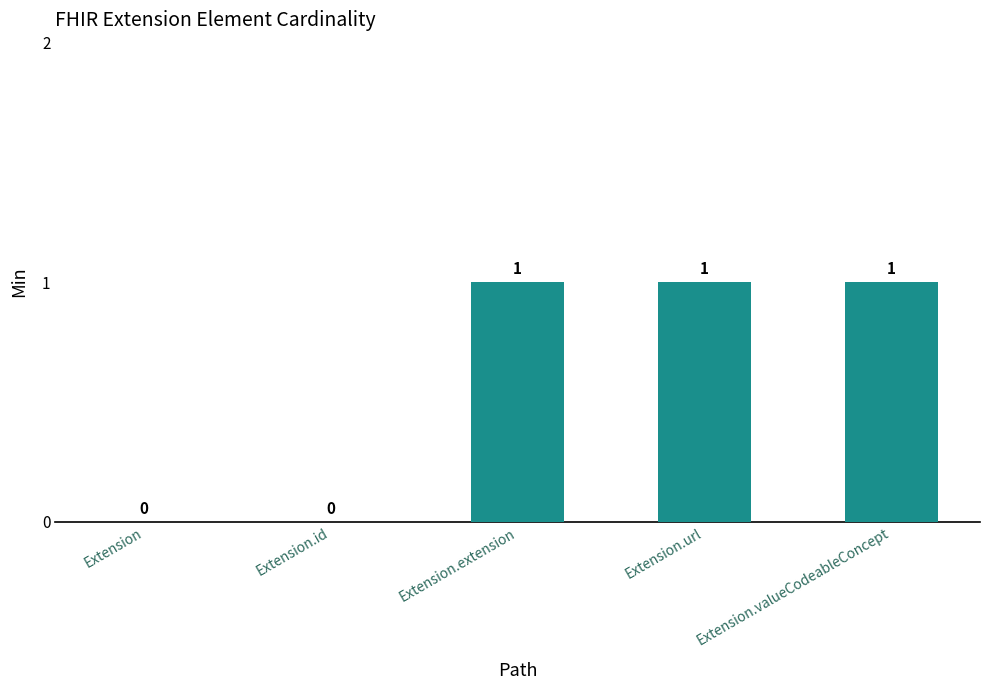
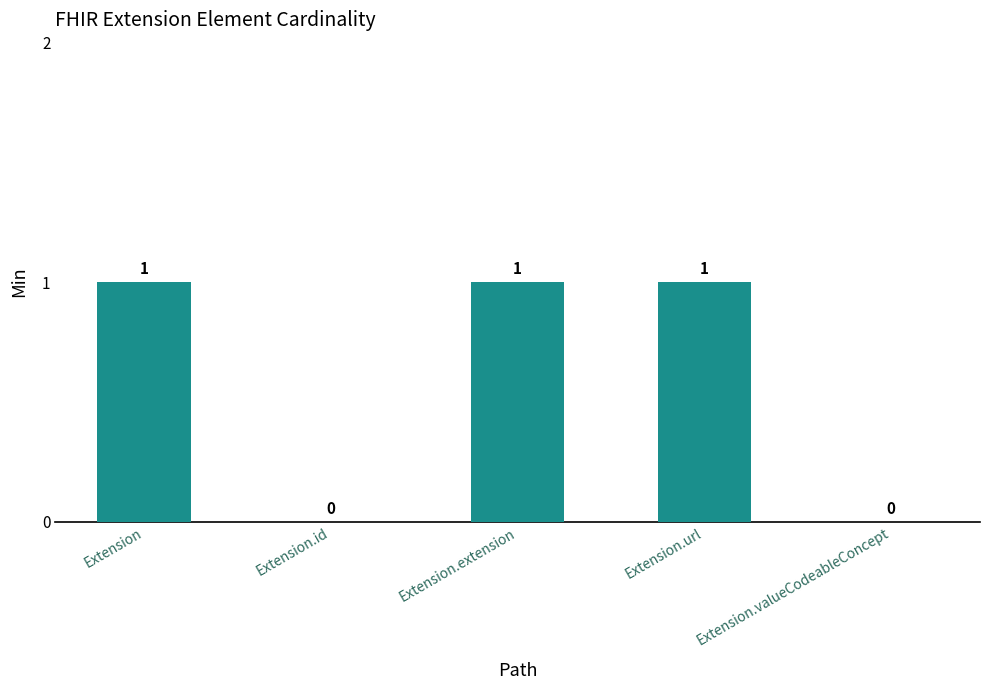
Extension: 0 -> 1
Extension.valueCodeableConcept: 1 -> 0
